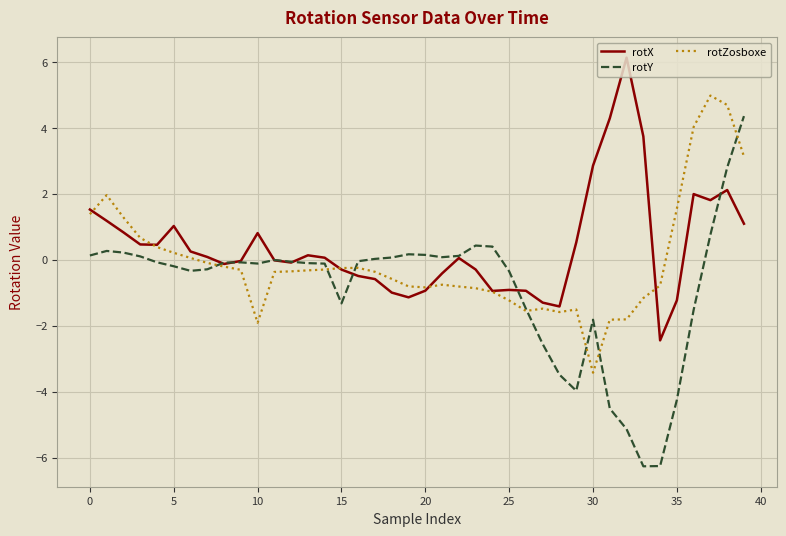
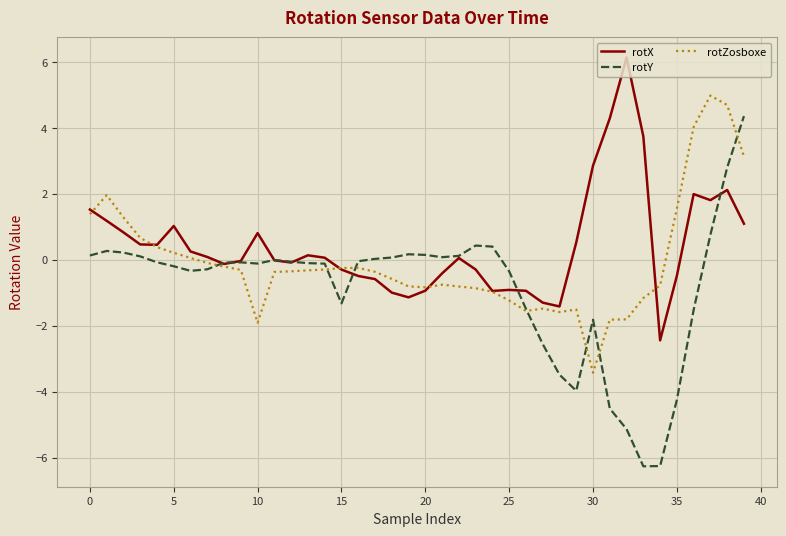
rotX, 35: -1.2 -> -0.5
